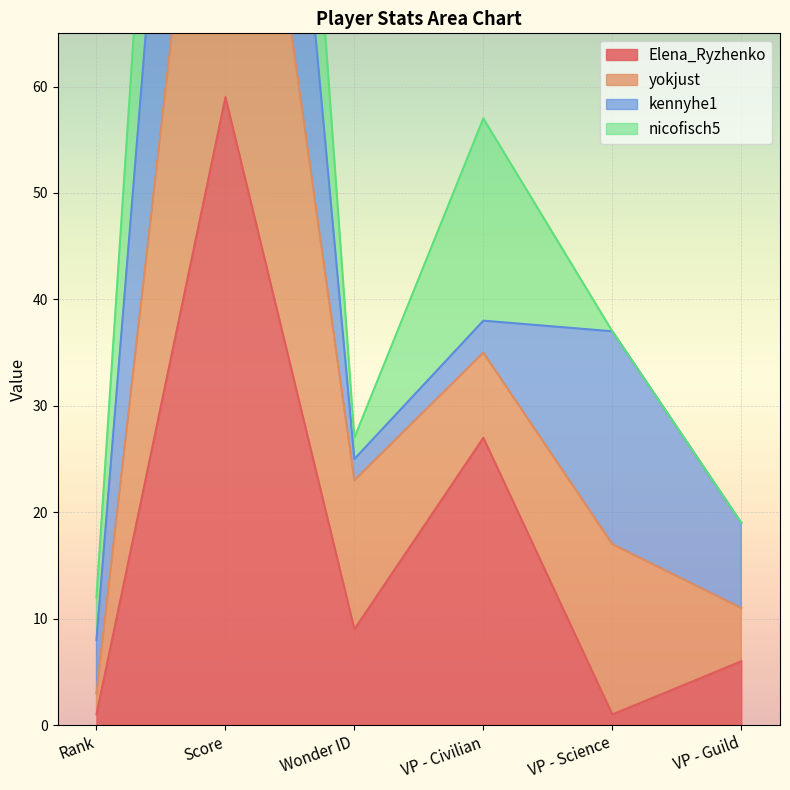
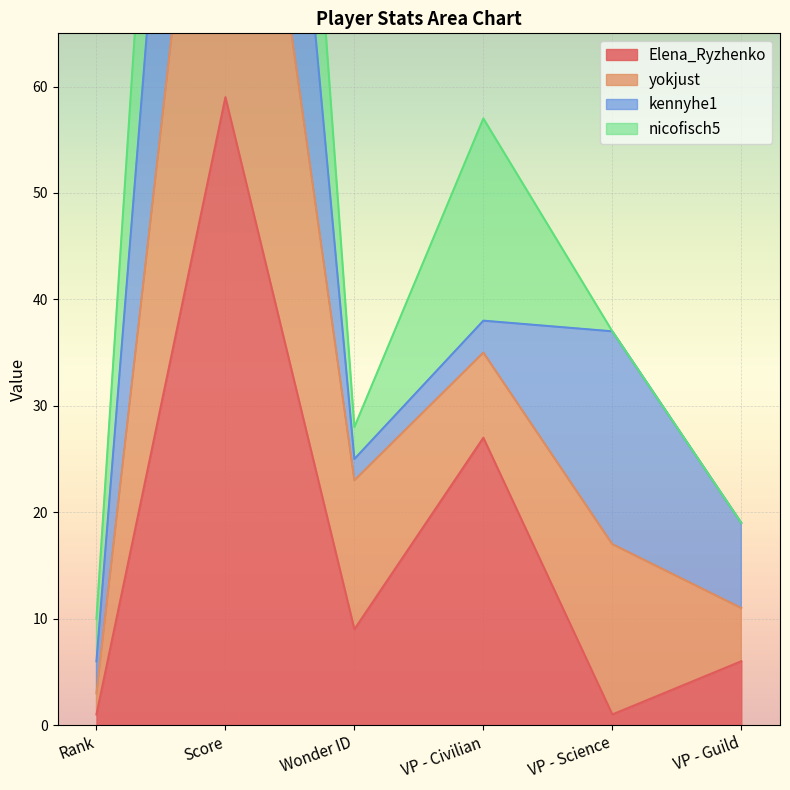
kennyhe1, Rank: 5 -> 3
nicofisch5, Wonder ID: 2 -> 3
